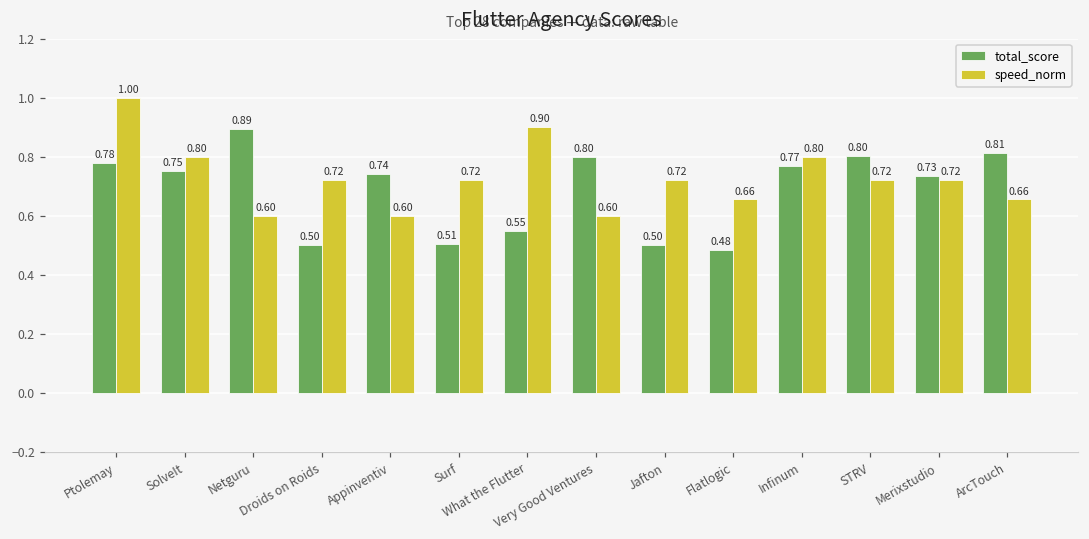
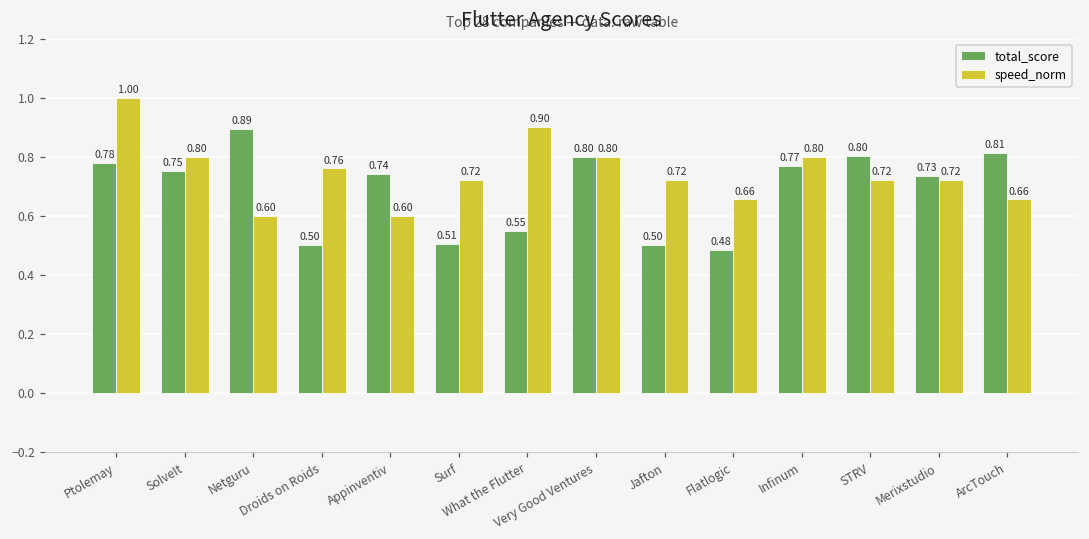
speed_norm, Droids on Roids: 0.72 -> 0.76
speed_norm, Very Good Ventures: 0.60 -> 0.80
